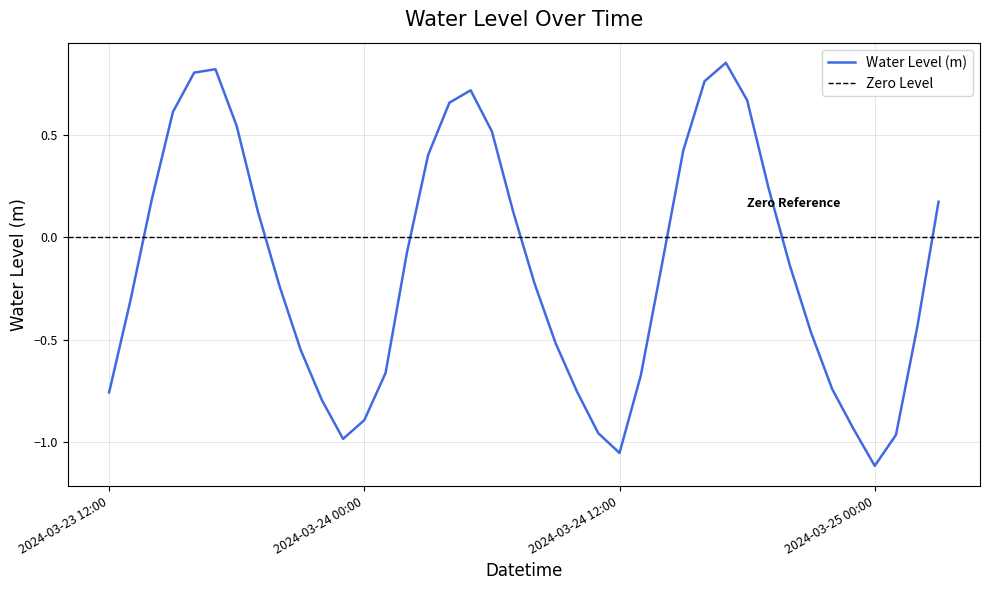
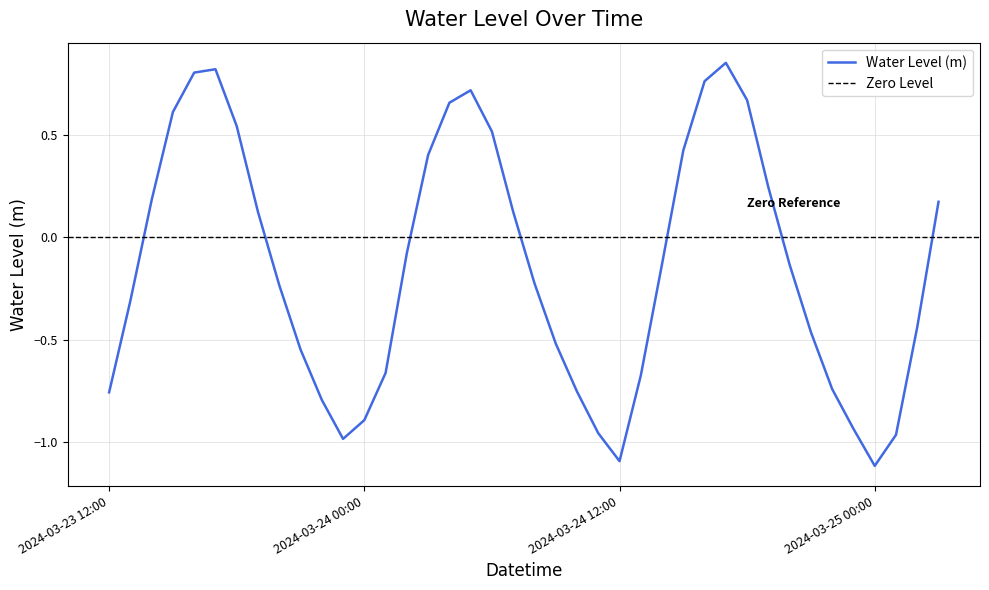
2024-03-24 12:00: -1.05 -> -1.09
